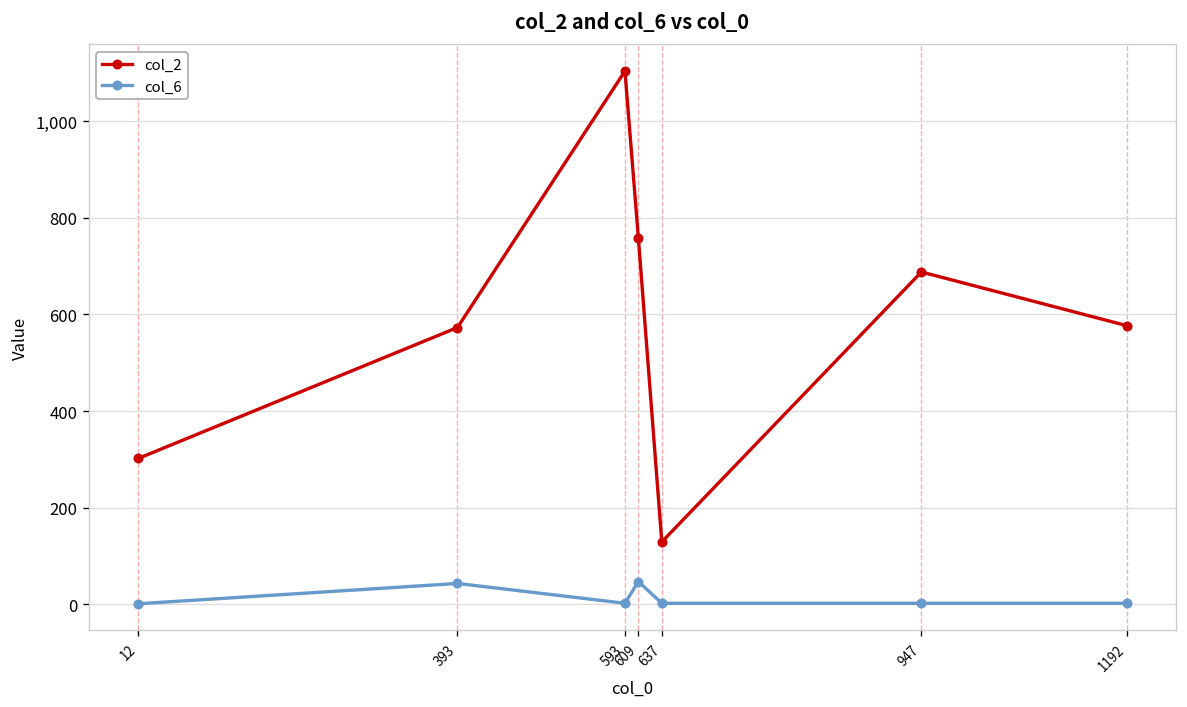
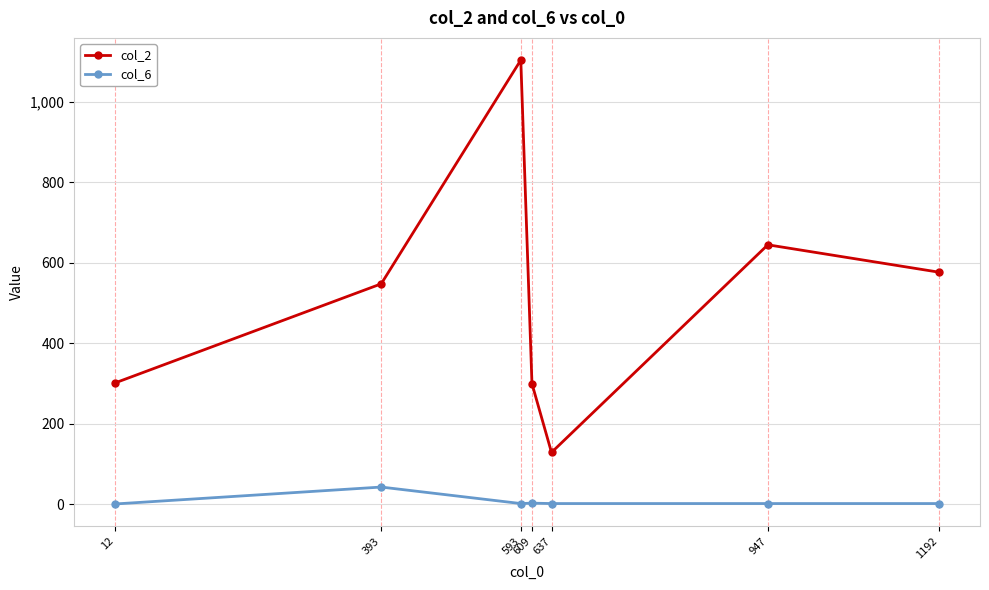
col_2, 393: 570 -> 550
col_2, 609: 760 -> 300
col_6, 609: 50 -> 0
col_2, 947: 690 -> 650
